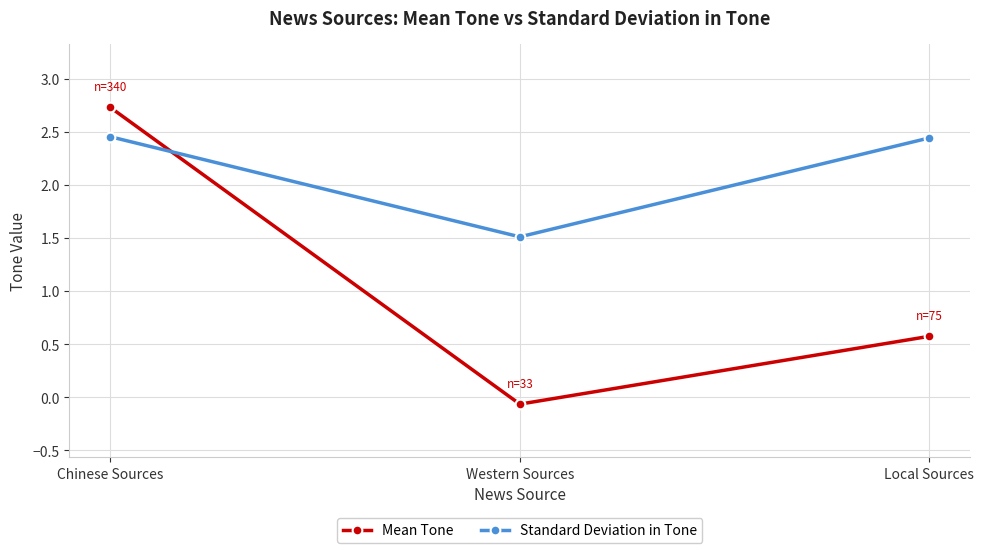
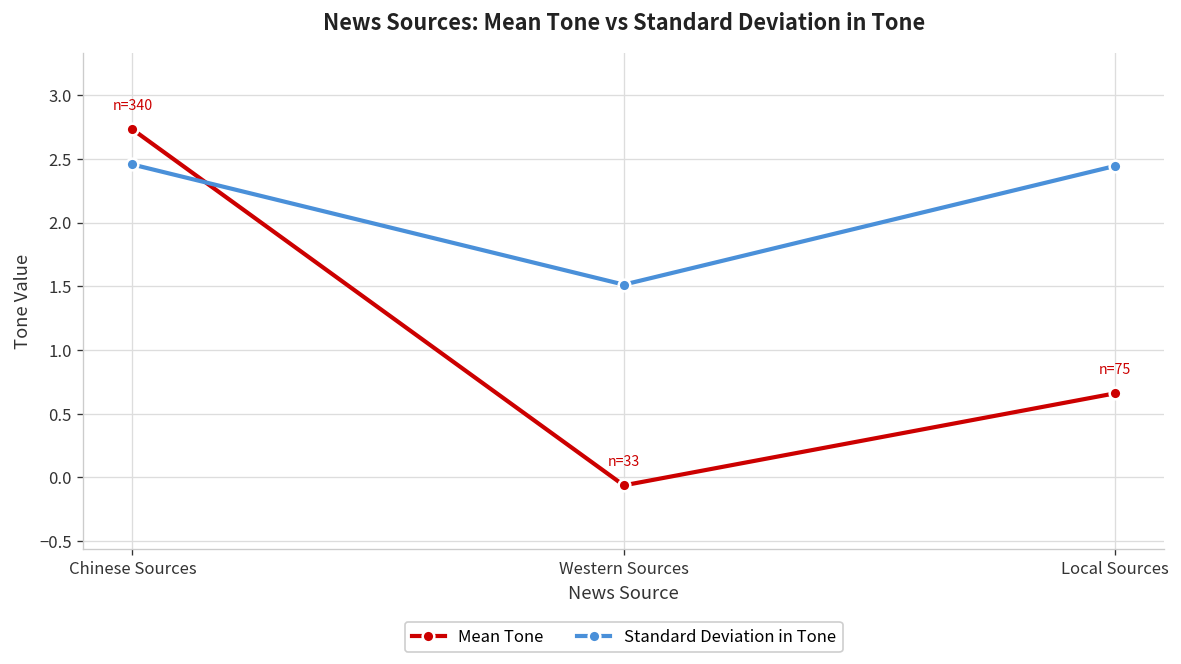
Mean Tone, Local Sources: 0.58 -> 0.66
